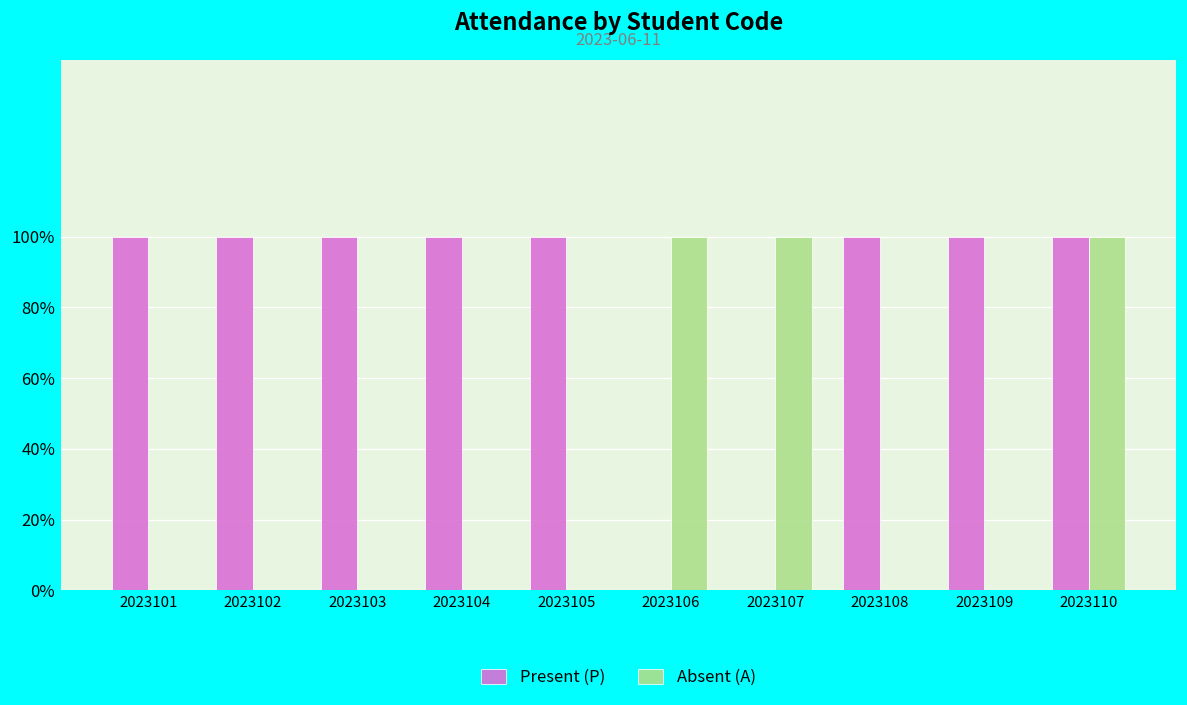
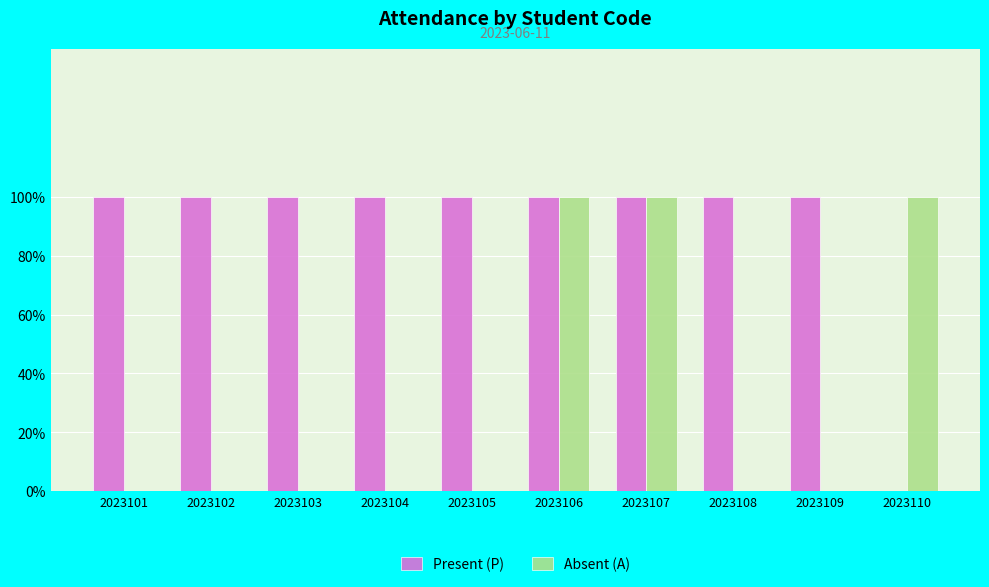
Present (P), 2023106: 0% -> 100%
Present (P), 2023107: 0% -> 100%
Present (P), 2023110: 100% -> 0%
